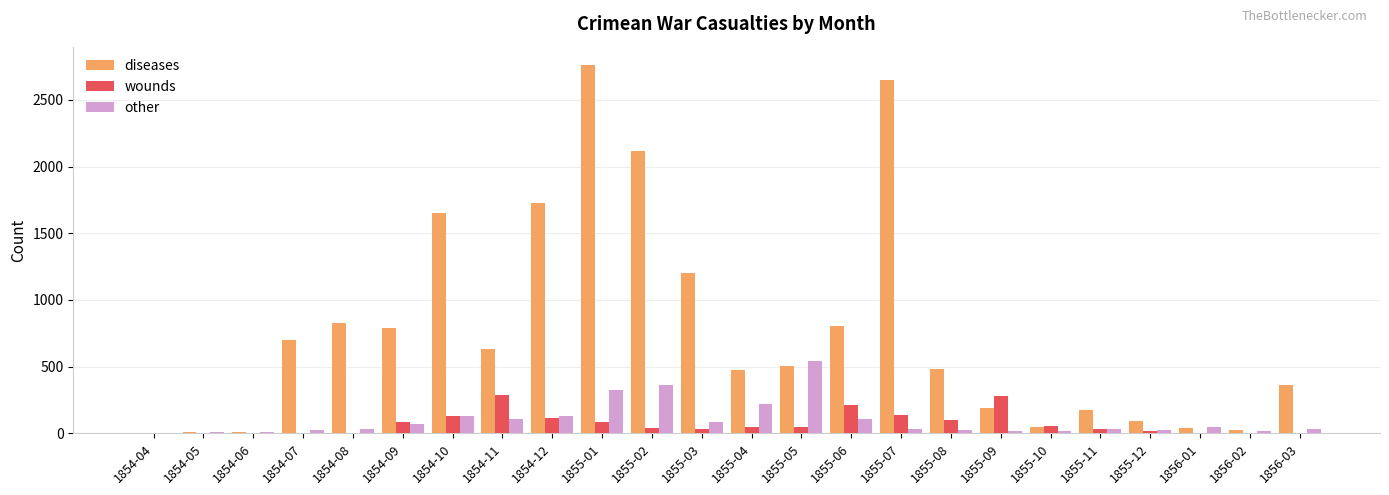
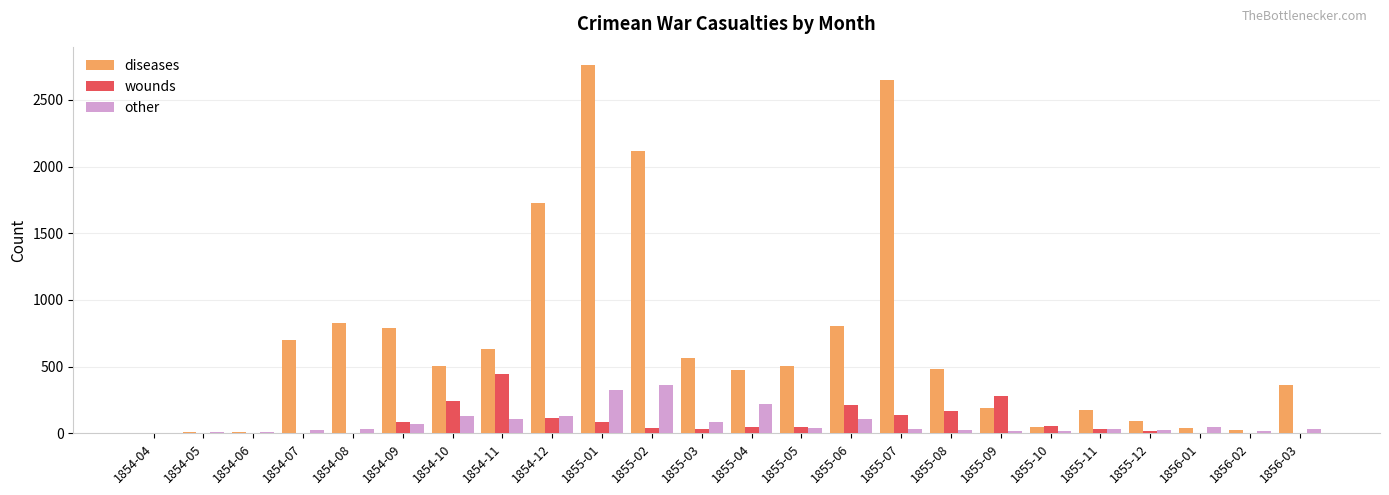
diseases, 1854-10: 1650 -> 500
wounds, 1854-10: 130 -> 240
wounds, 1854-11: 290 -> 440
diseases, 1855-03: 1210 -> 570
other, 1855-05: 550 -> 40
wounds, 1855-08: 100 -> 160
